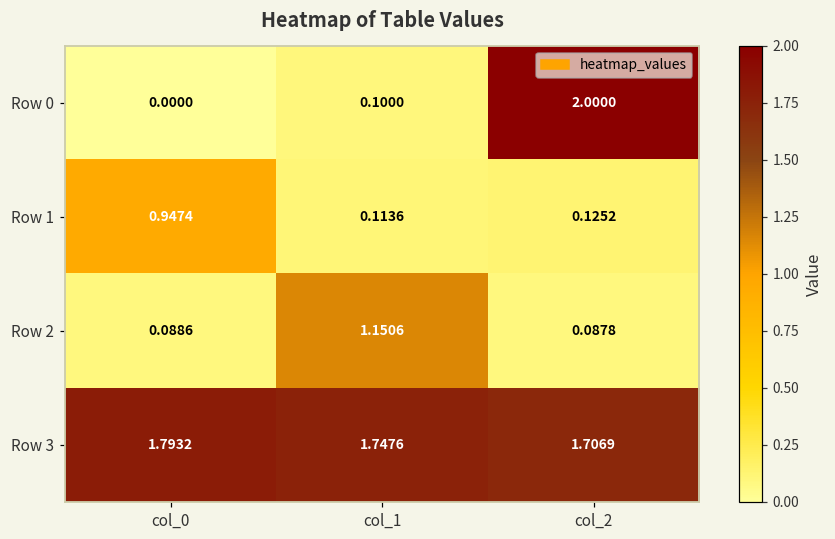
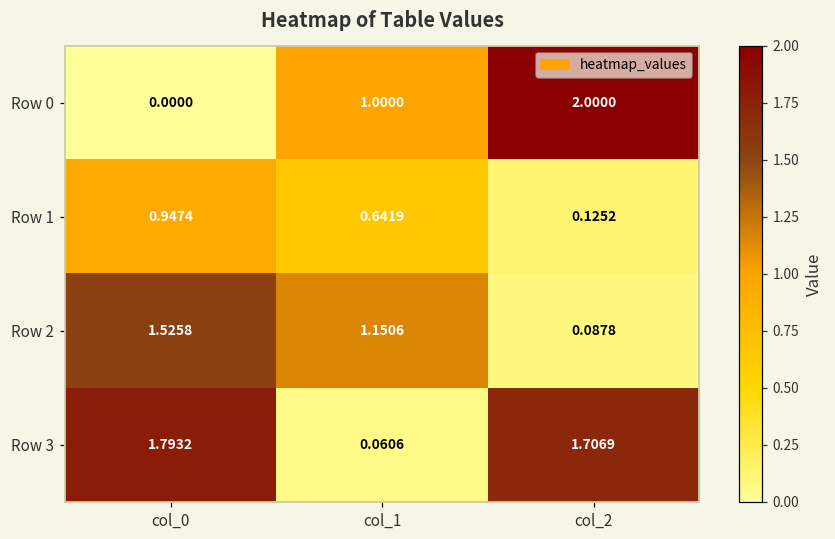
Row 0, col_1: 0.1000 -> 1.0000
Row 1, col_1: 0.1136 -> 0.6419
Row 2, col_0: 0.0886 -> 1.5258
Row 3, col_1: 1.7476 -> 0.0606
